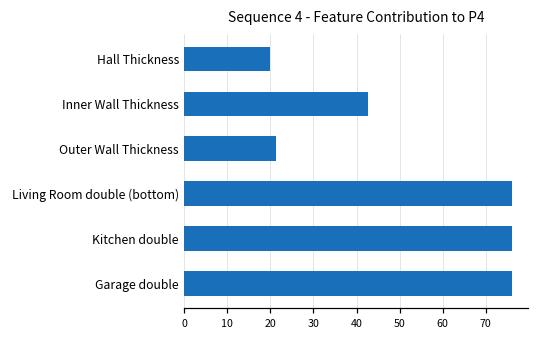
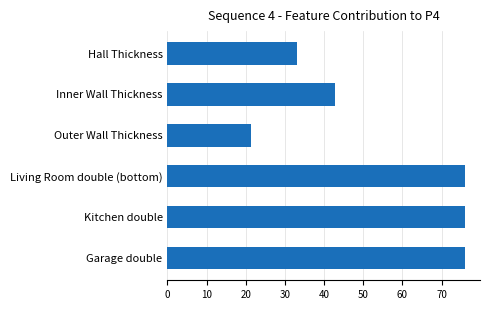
Hall Thickness: 20 -> 33
